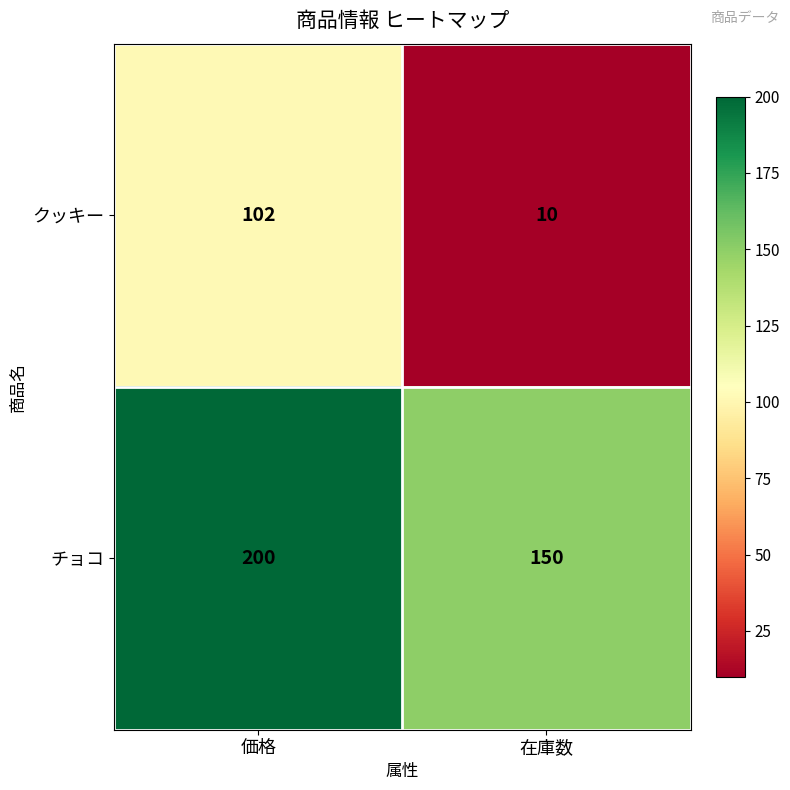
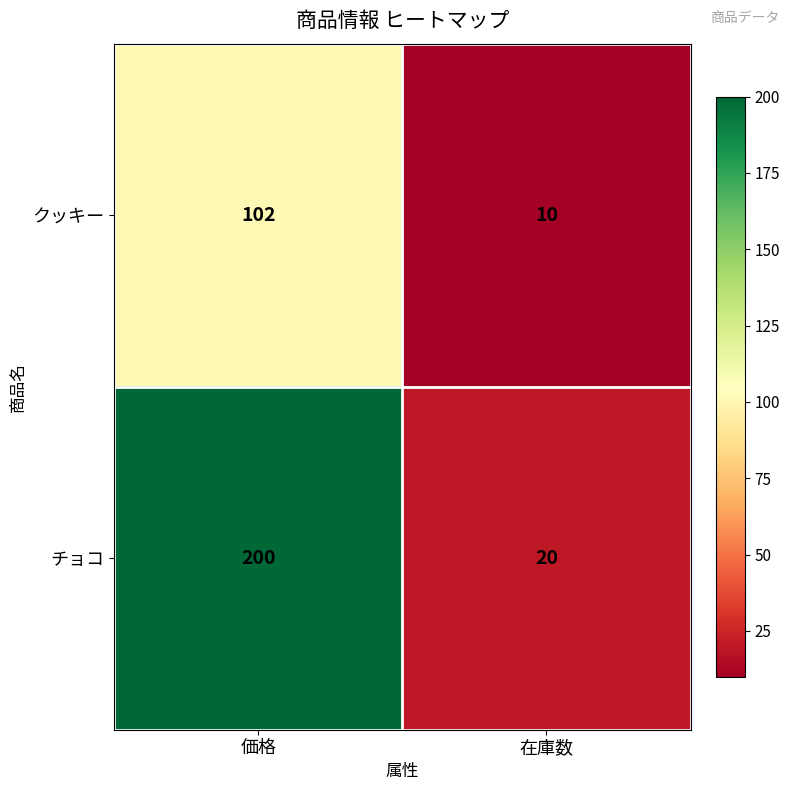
チョコ, 在庫数: 150 -> 20
